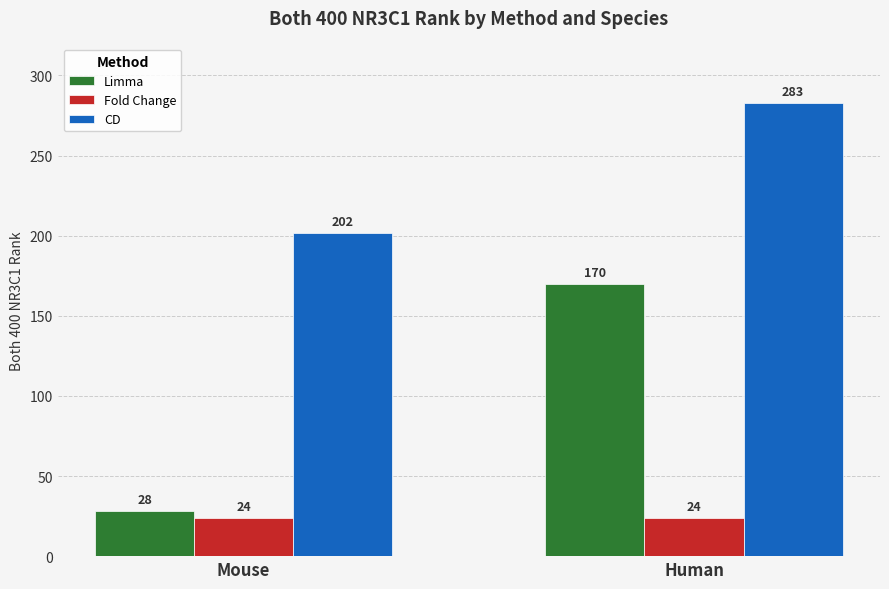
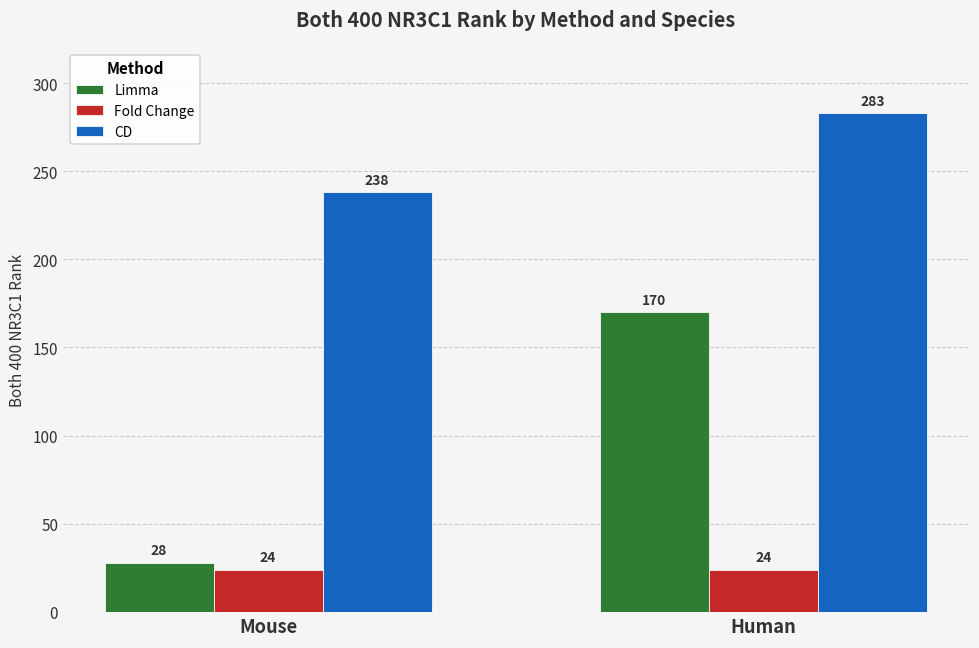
CD, Mouse: 202 -> 238
